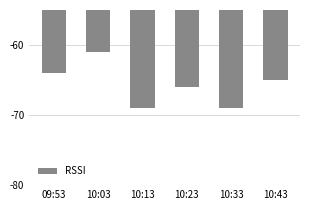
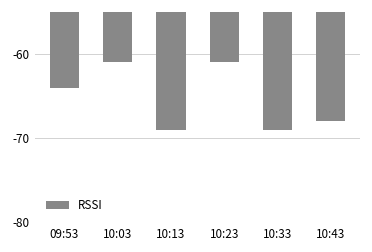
10:23: -66 -> -61
10:43: -65 -> -68
